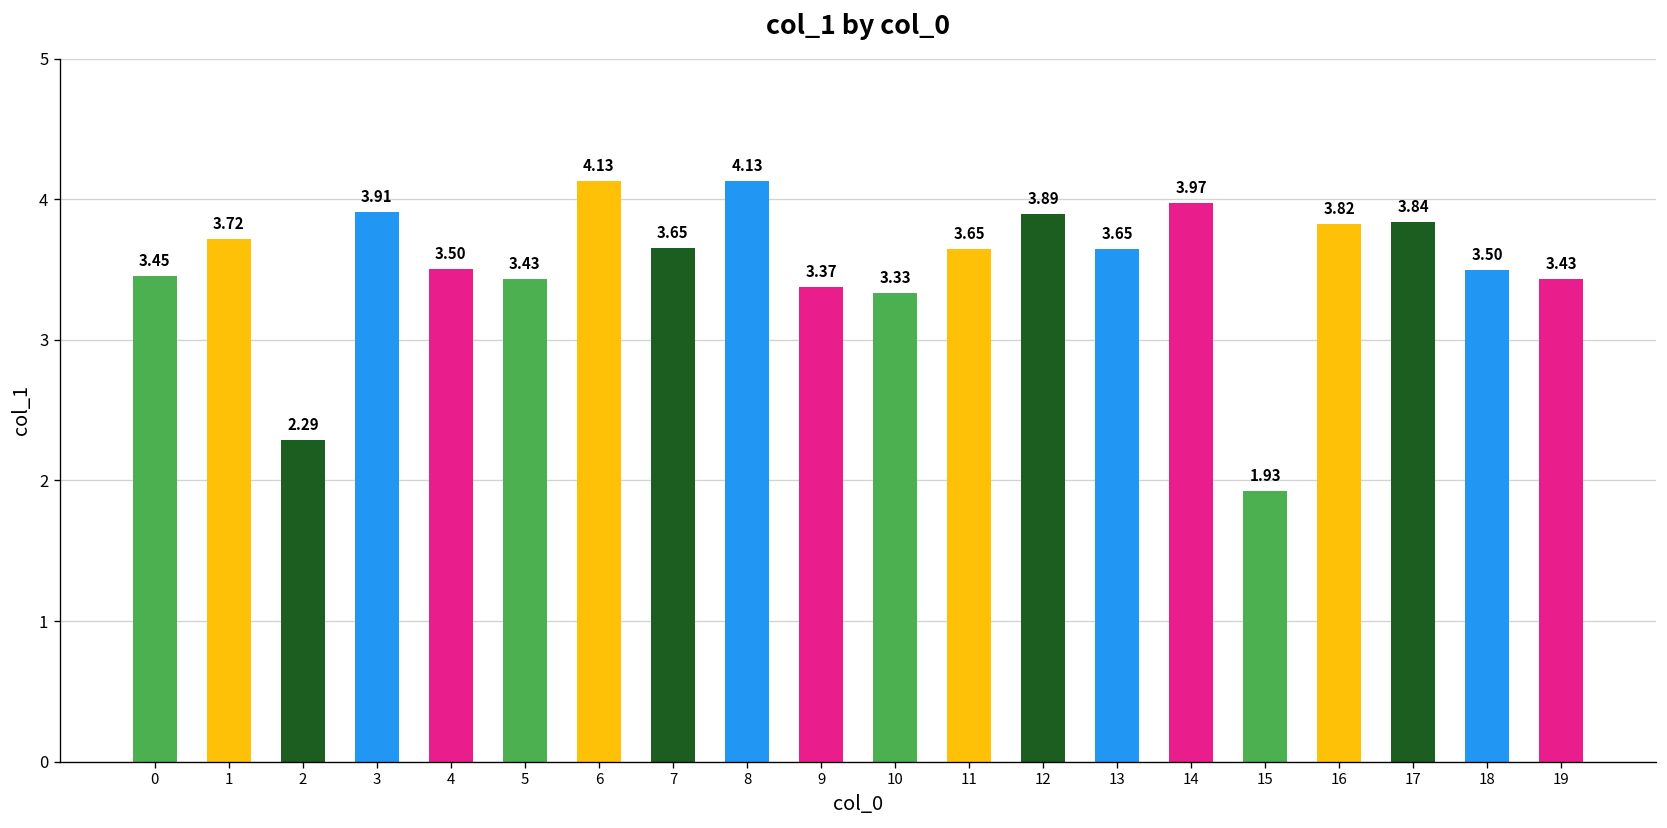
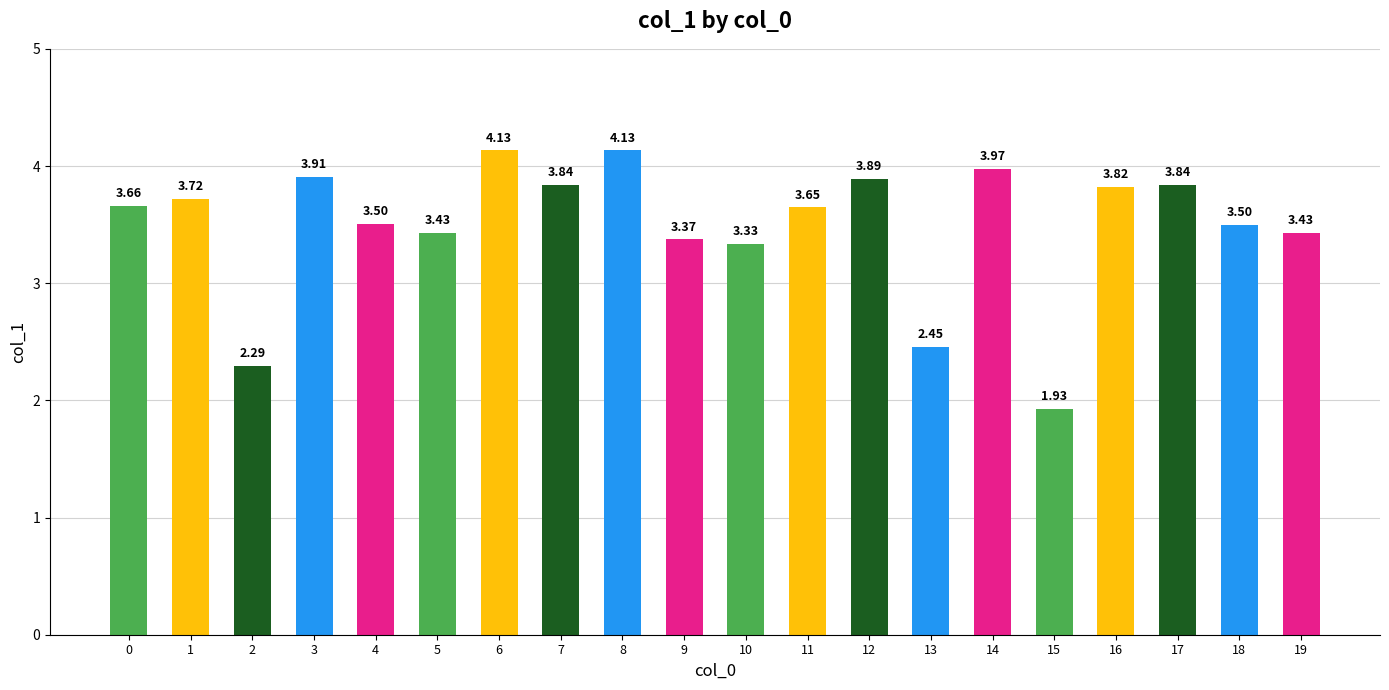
0: 3.45 -> 3.66
7: 3.65 -> 3.84
13: 3.65 -> 2.45
